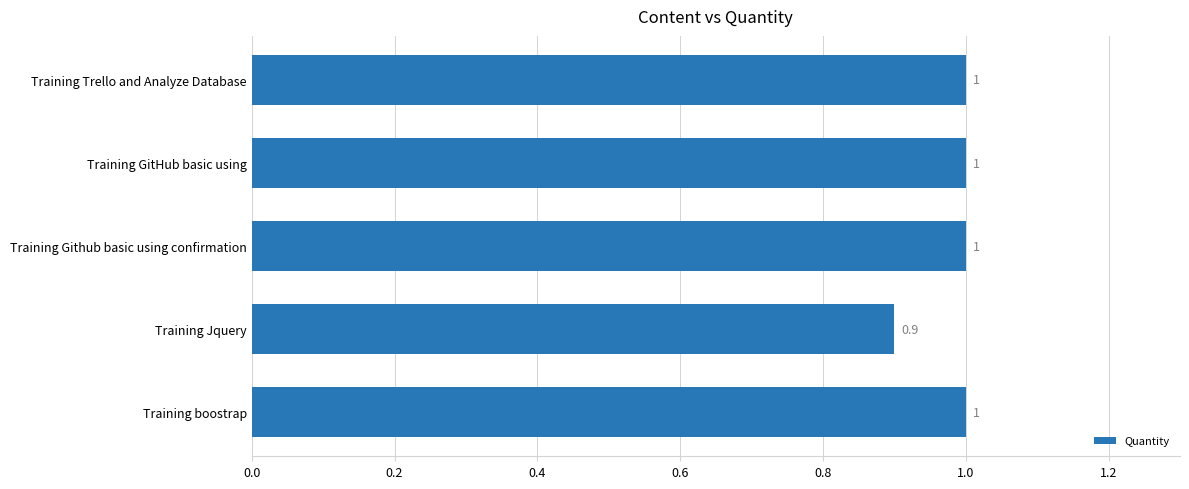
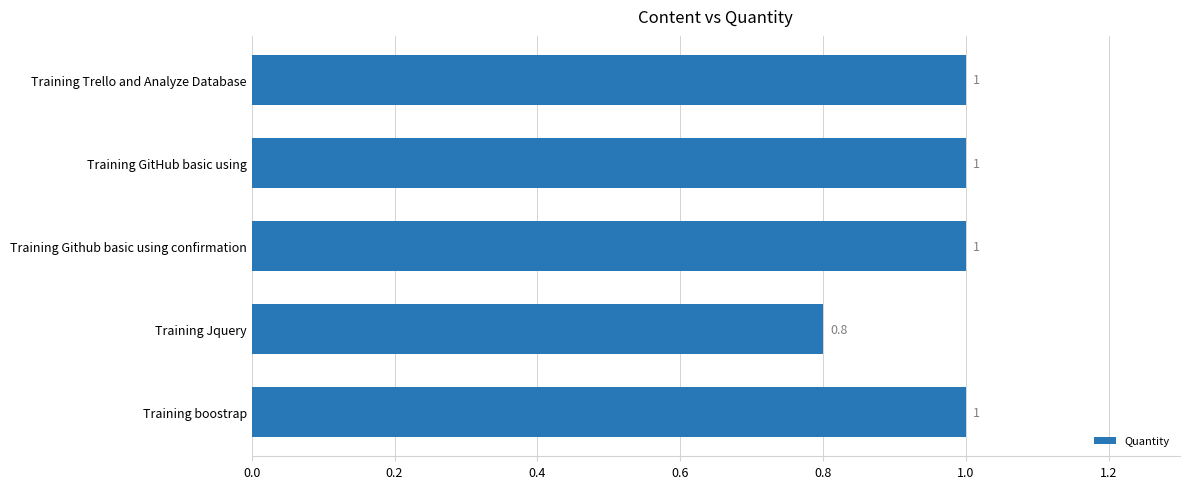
Training Jquery: 0.9 -> 0.8
